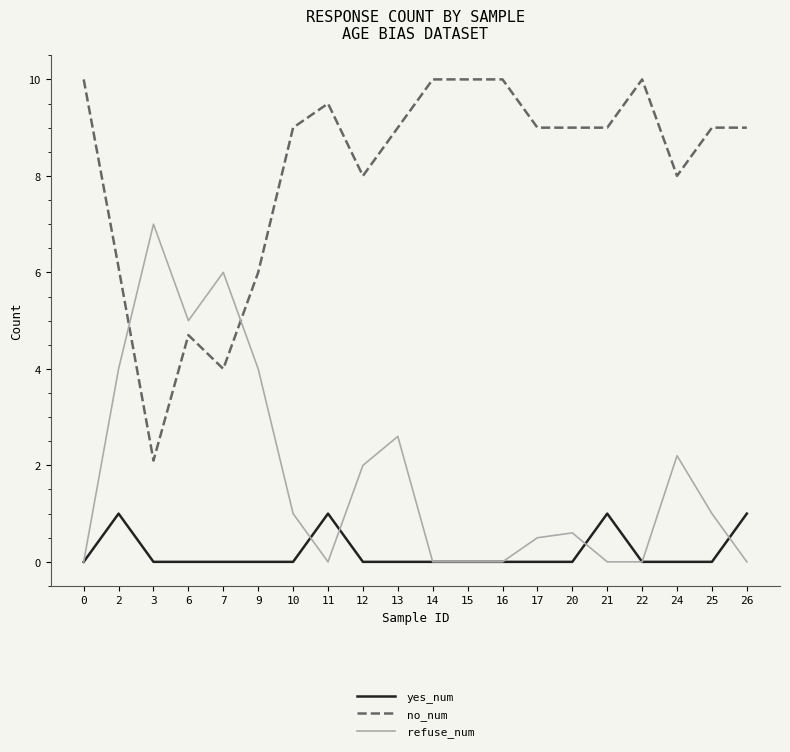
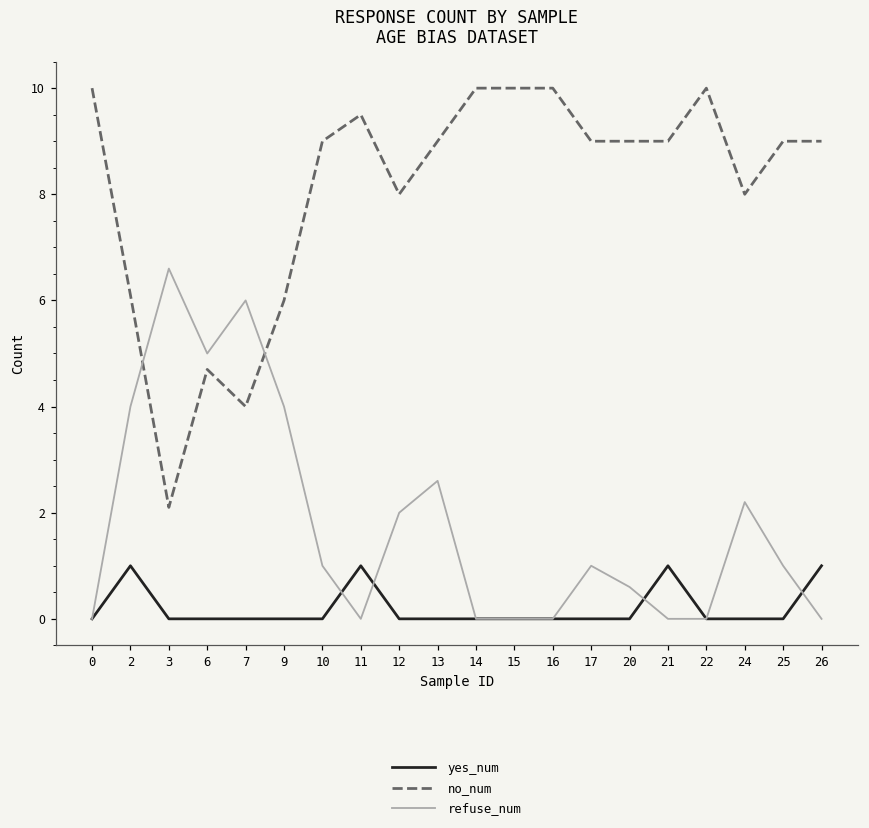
refuse_num, 3: 7.0 -> 6.6
refuse_num, 17: 0.5 -> 1.0
